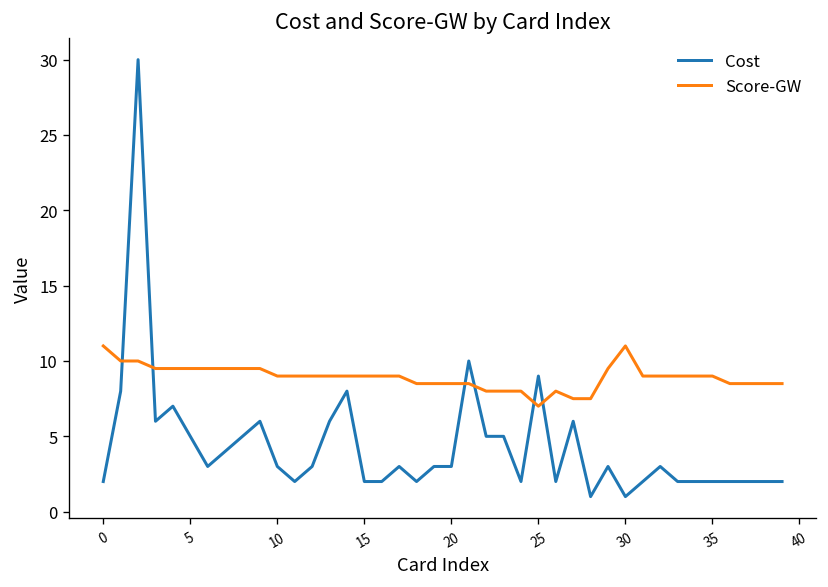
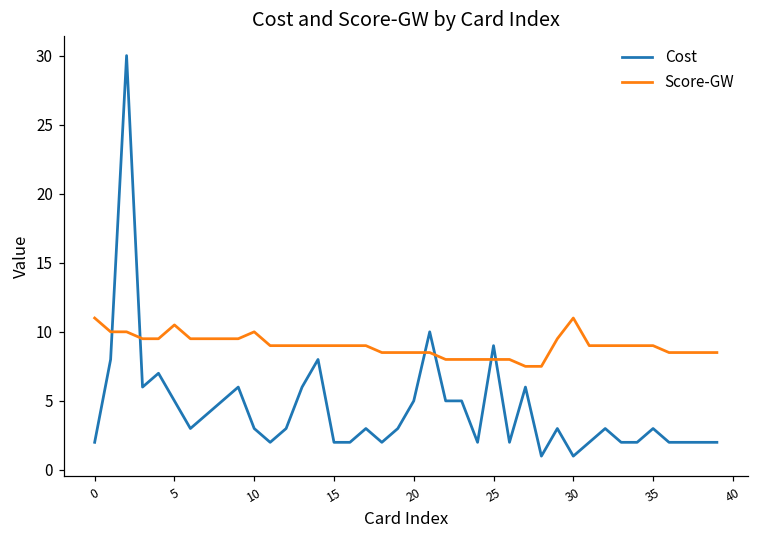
Score-GW, 5: 9.5 -> 10.5
Score-GW, 10: 9 -> 10
Cost, 20: 3 -> 5
Score-GW, 25: 7 -> 8
Cost, 35: 2 -> 3
